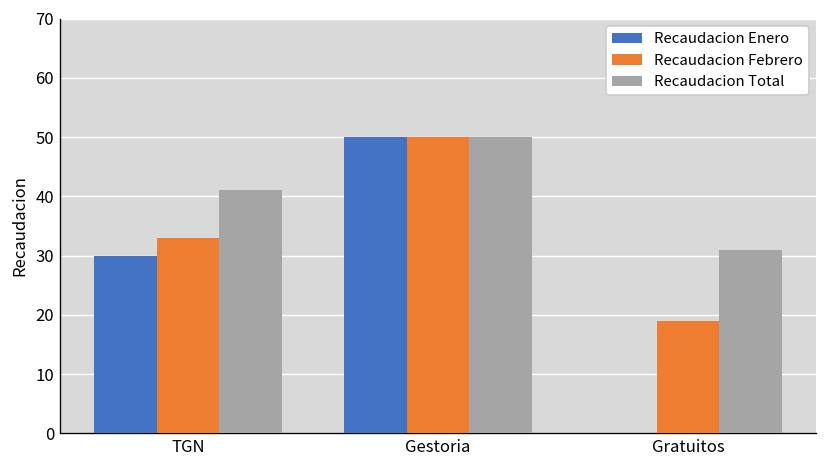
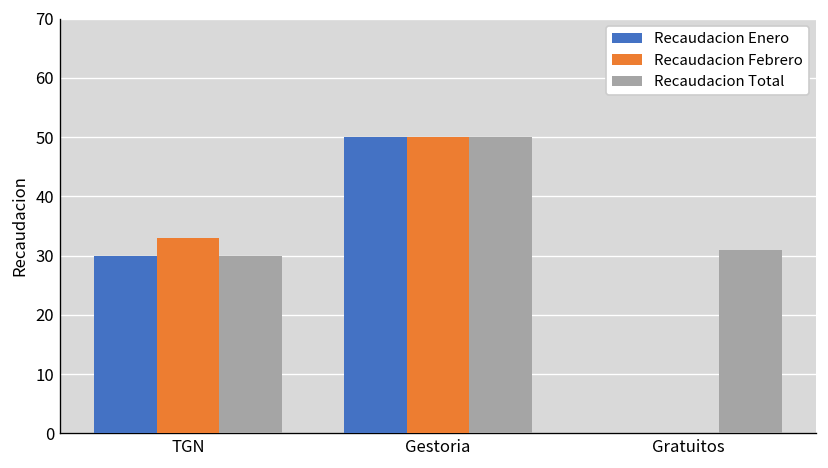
Recaudacion Total, TGN: 41 -> 30
Recaudacion Febrero, Gratuitos: 19 -> 0
